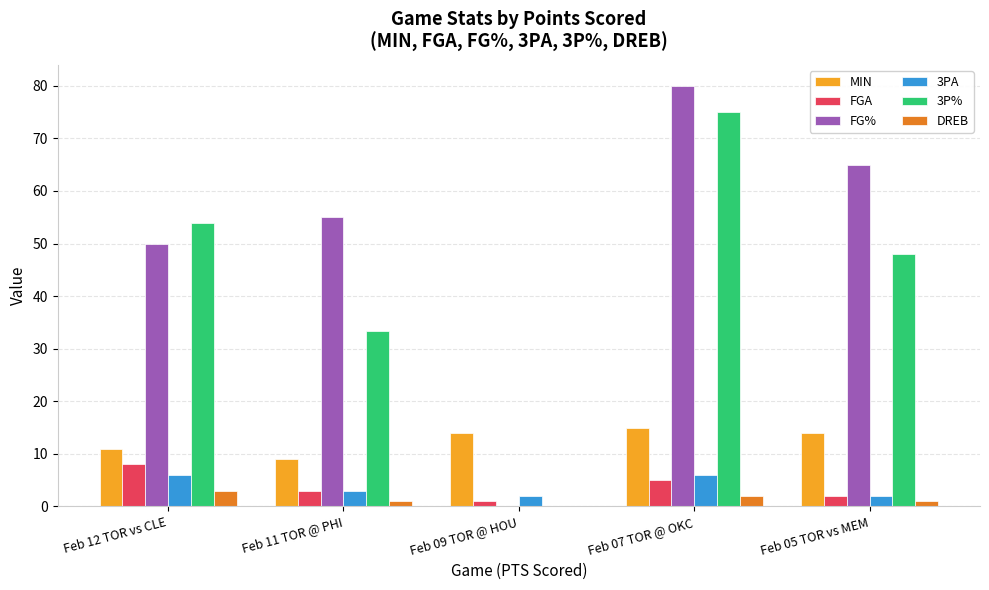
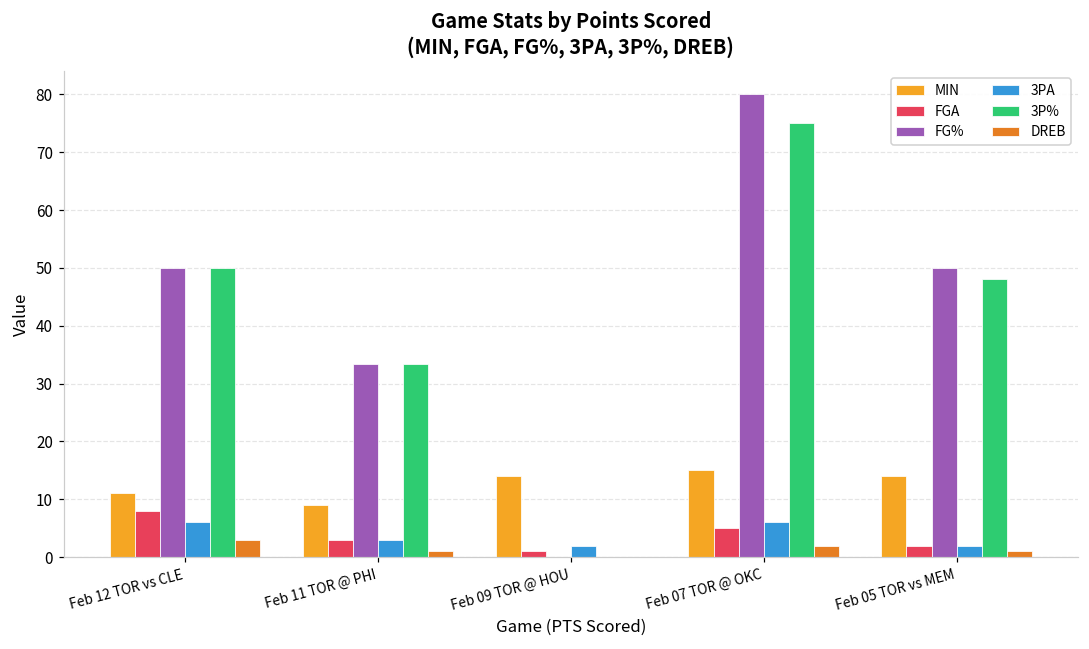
3P%, Feb 12 TOR vs CLE: 54 -> 50
FG%, Feb 11 TOR @ PHI: 55 -> 33
FG%, Feb 05 TOR vs MEM: 65 -> 50
